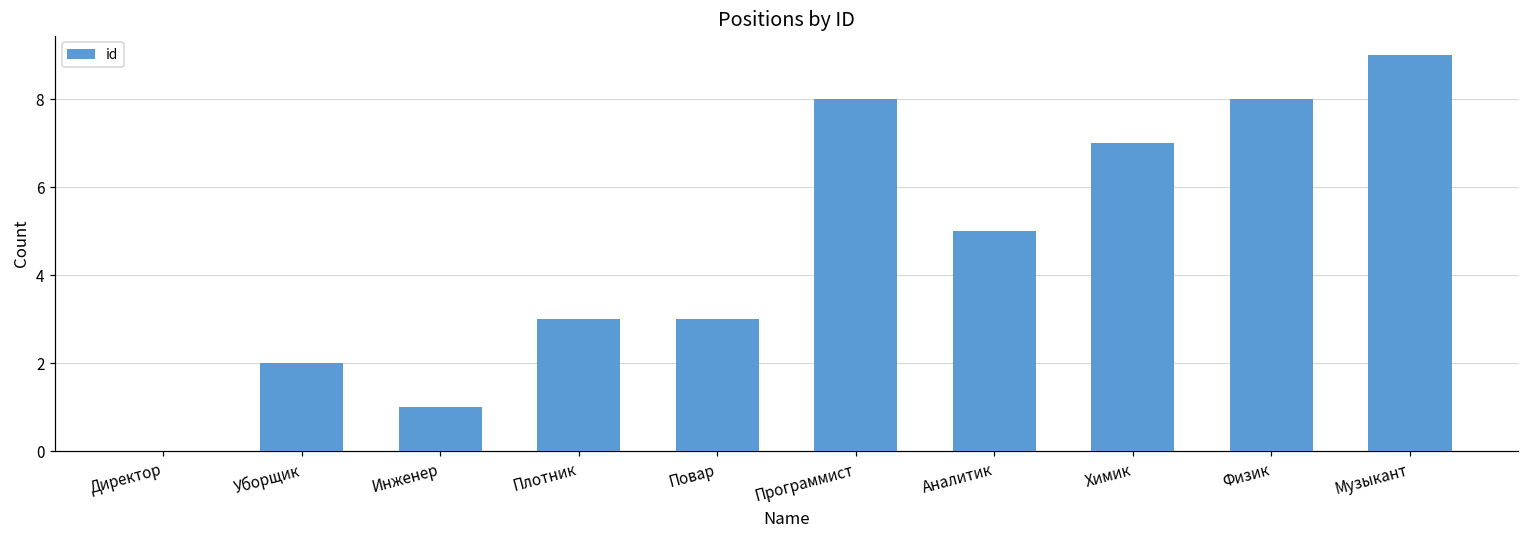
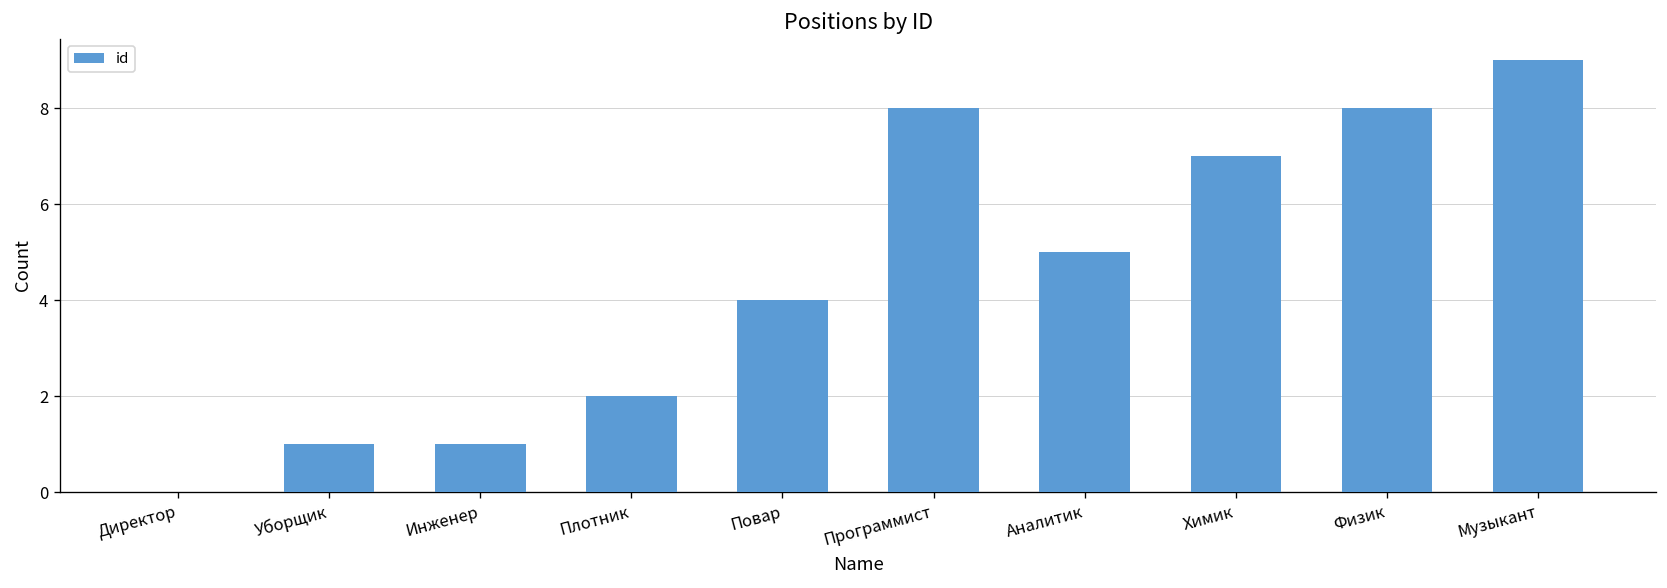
Уборщик: 2 -> 1
Плотник: 3 -> 2
Повар: 3 -> 4
